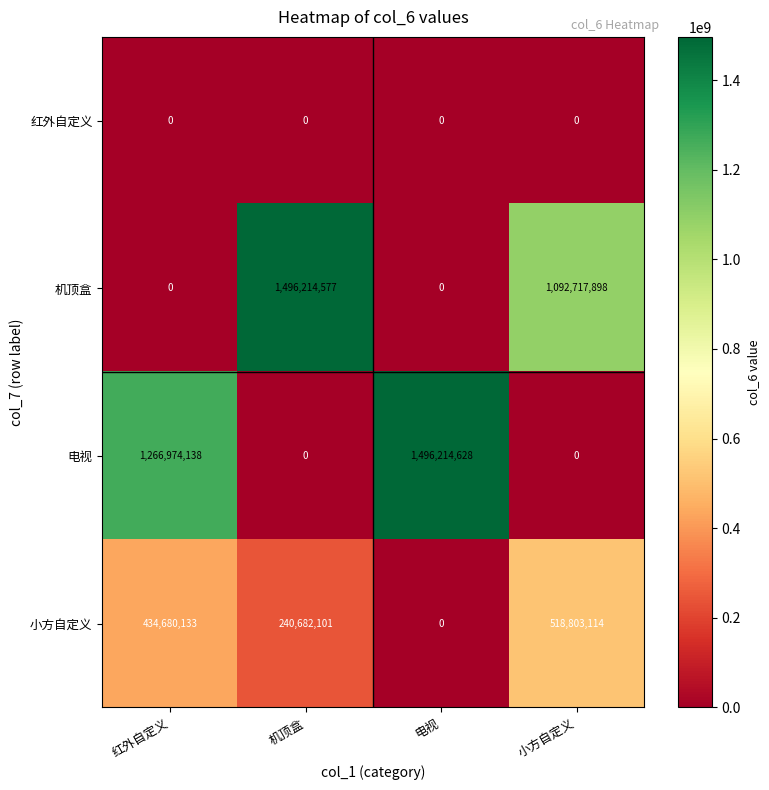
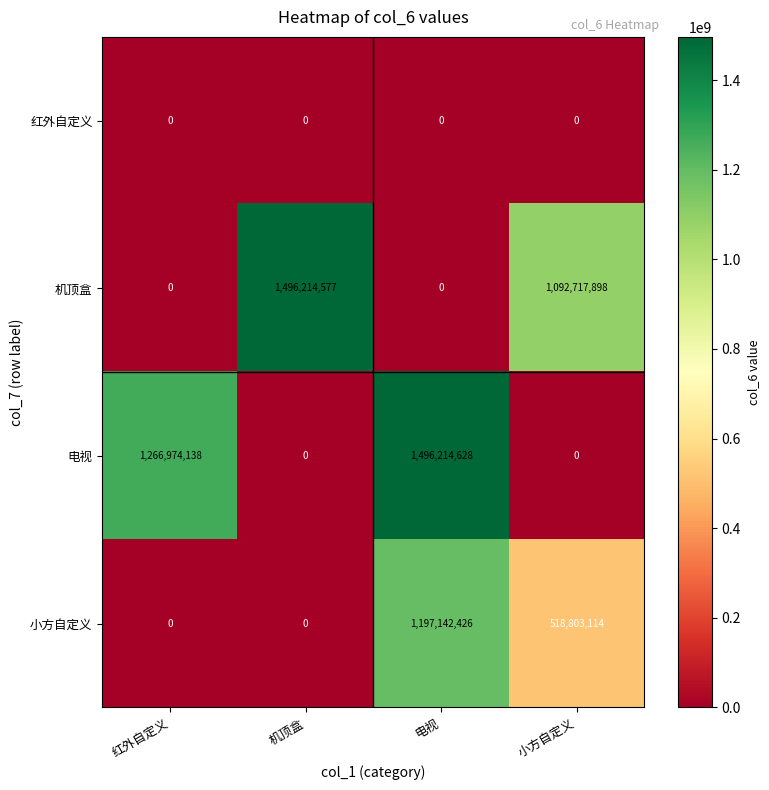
小方自定义, 红外自定义: 434,680,133 -> 0
小方自定义, 机顶盒: 240,682,101 -> 0
小方自定义, 电视: 0 -> 1,197,142,426
